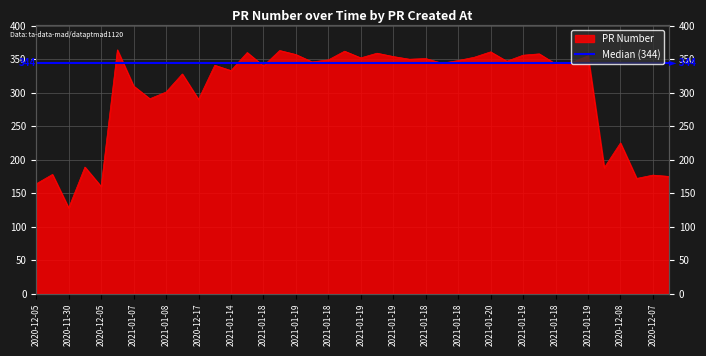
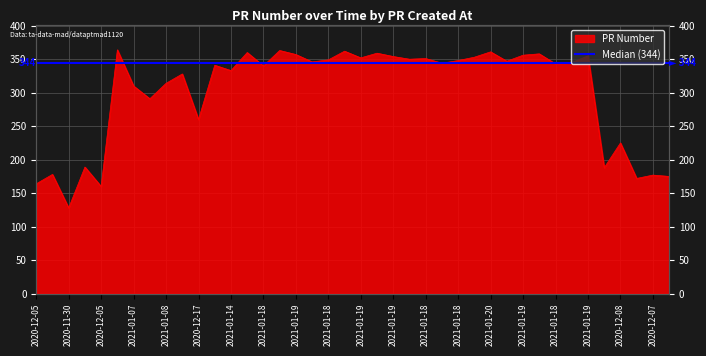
2021-01-08: 300 -> 310
2020-12-17: 290 -> 260
